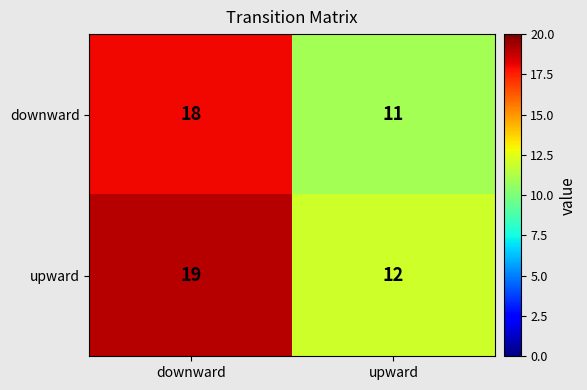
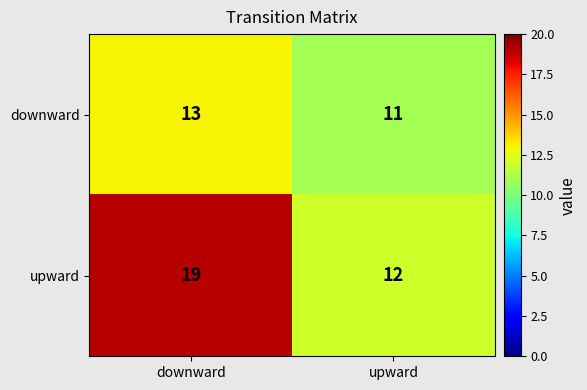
downward, downward: 18 -> 13
